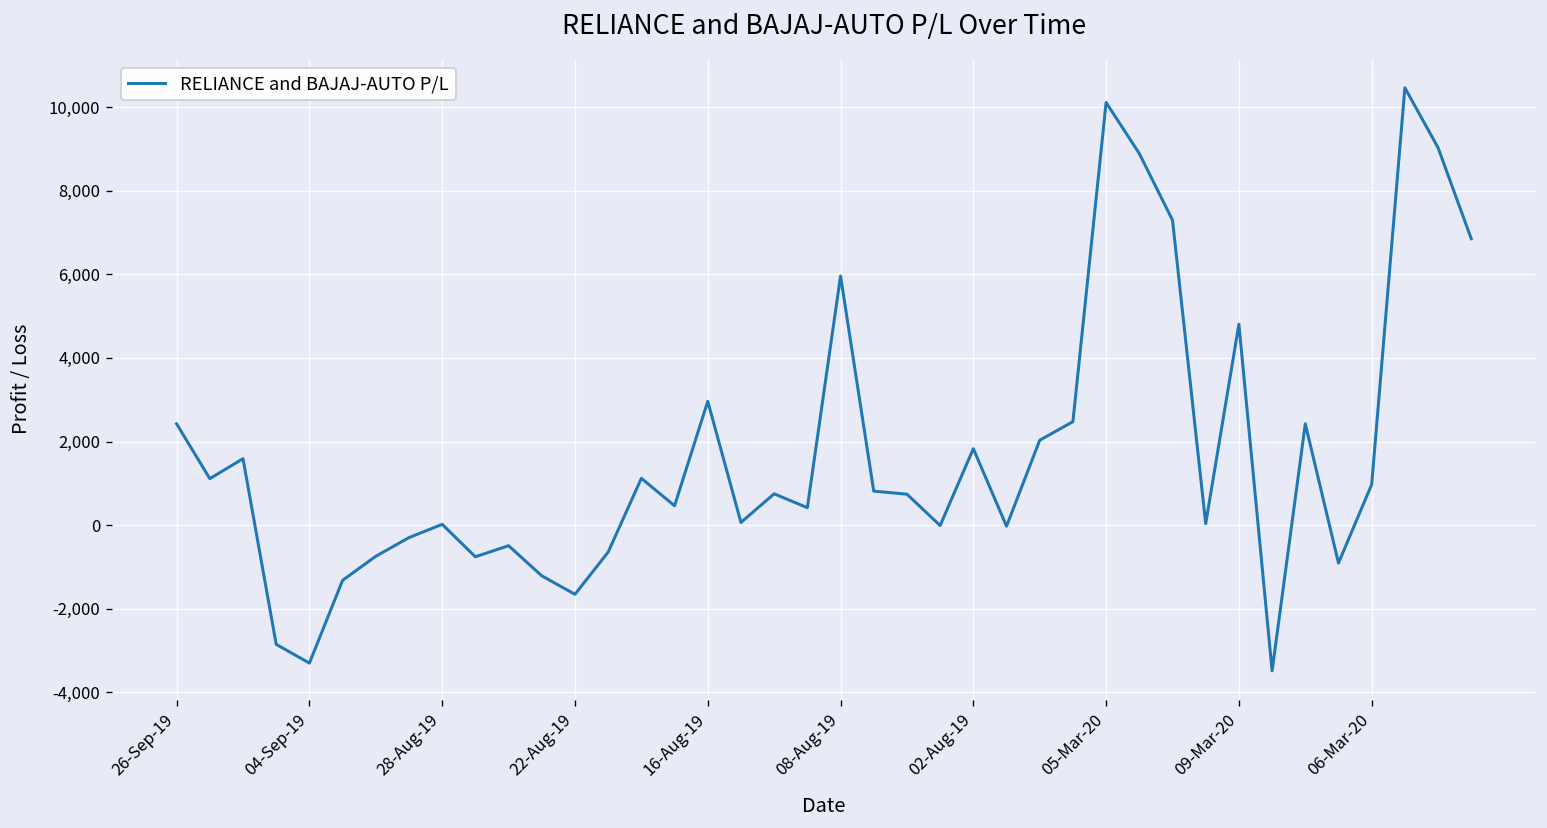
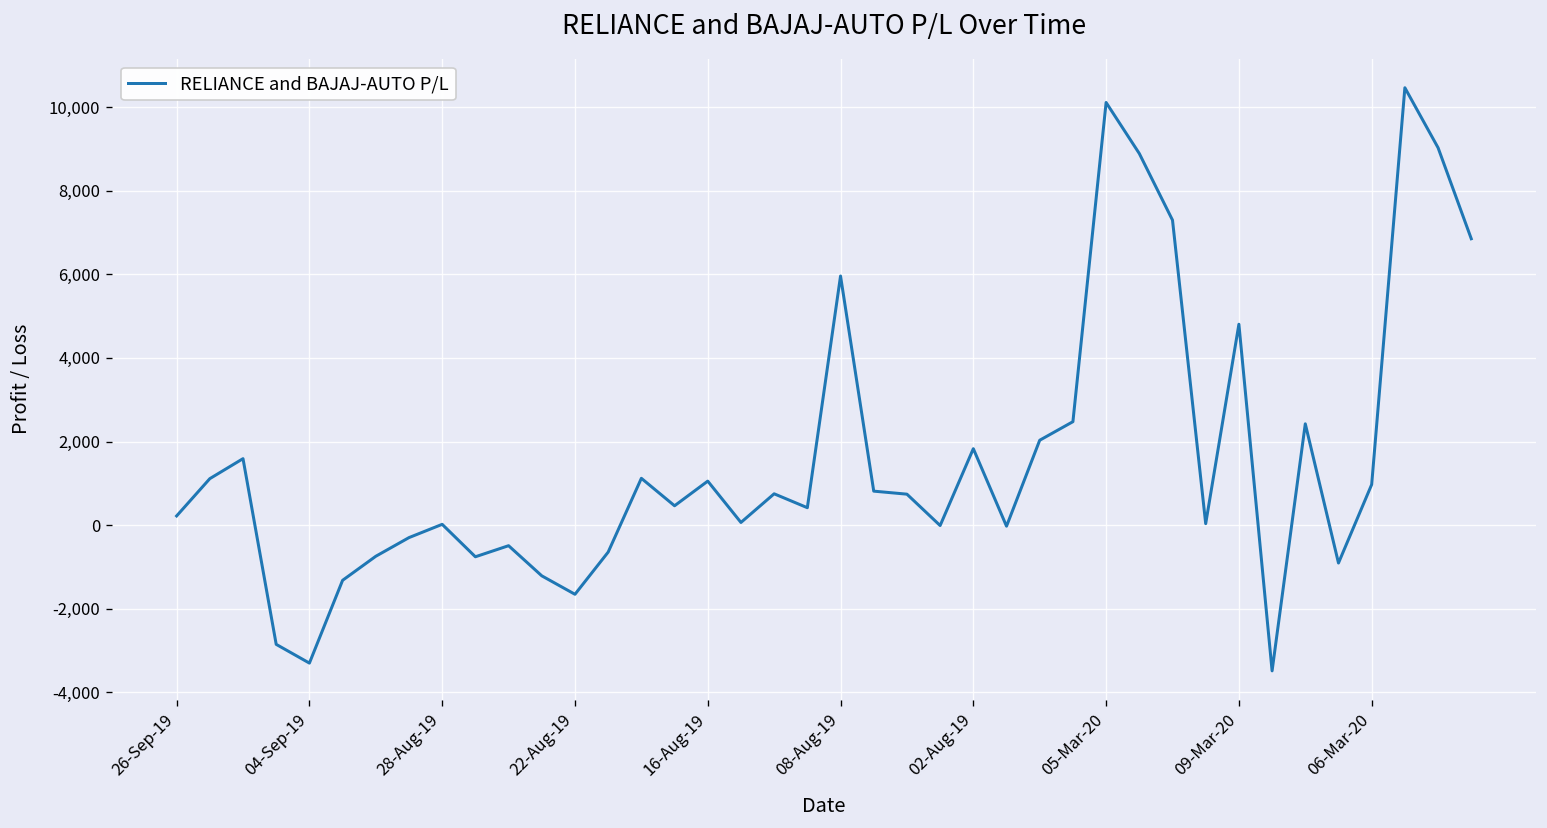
26-Sep-19: 2,400 -> 200
16-Aug-19: 3,000 -> 1,100
